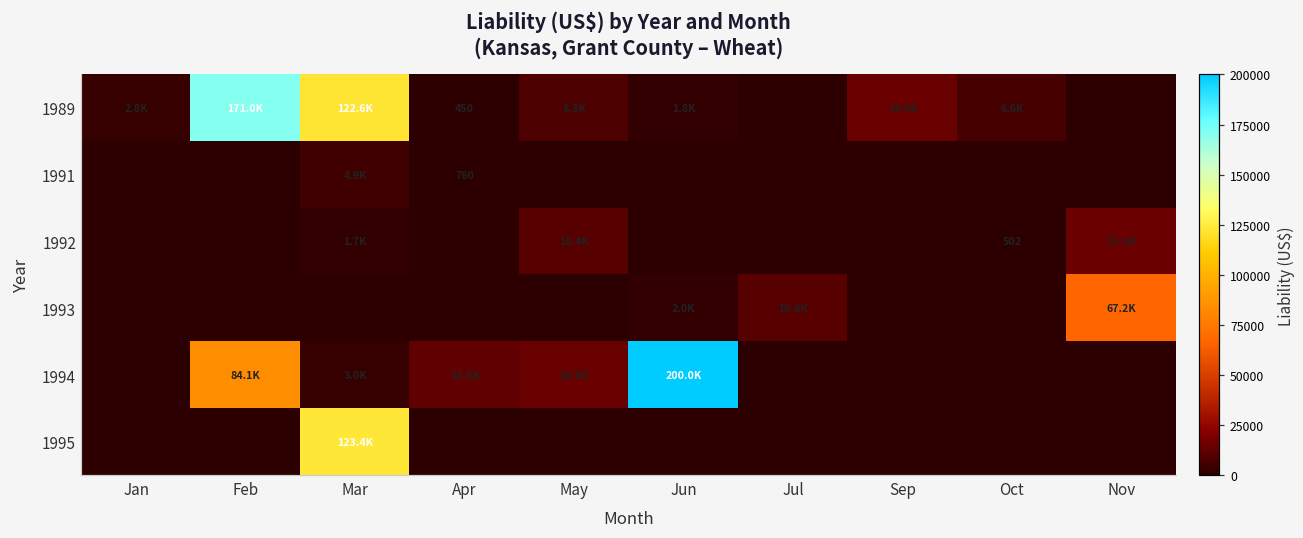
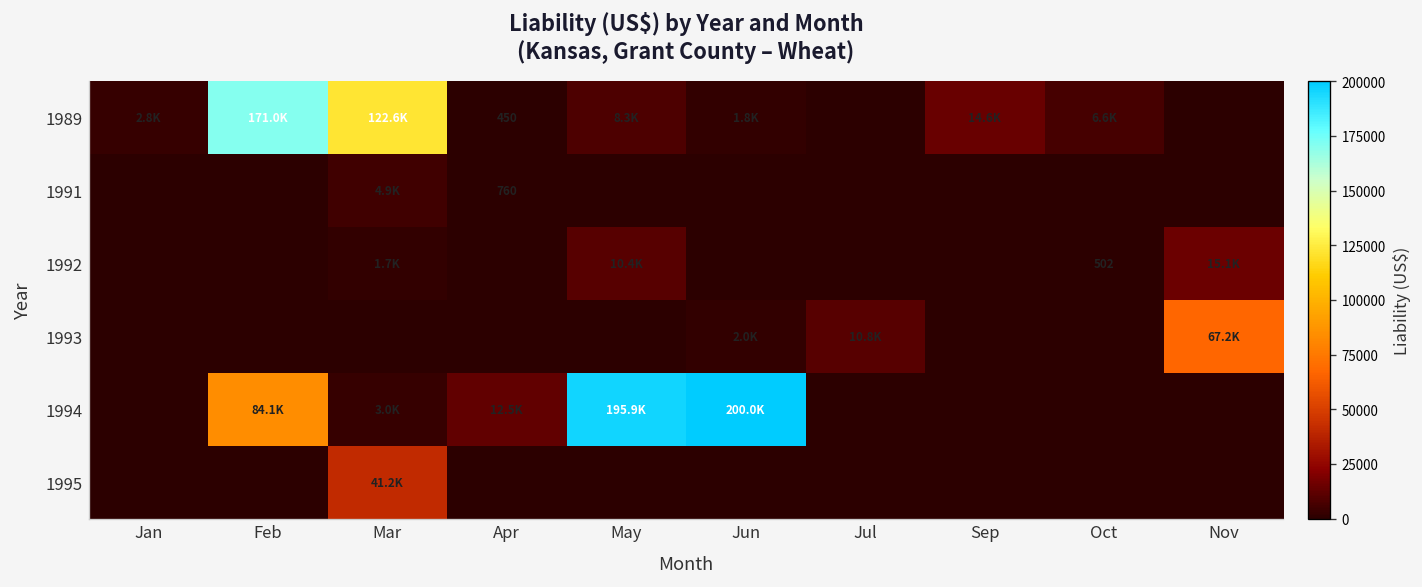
1994, May: 14.6K -> 195.9K
1995, Mar: 123.4K -> 41.2K
